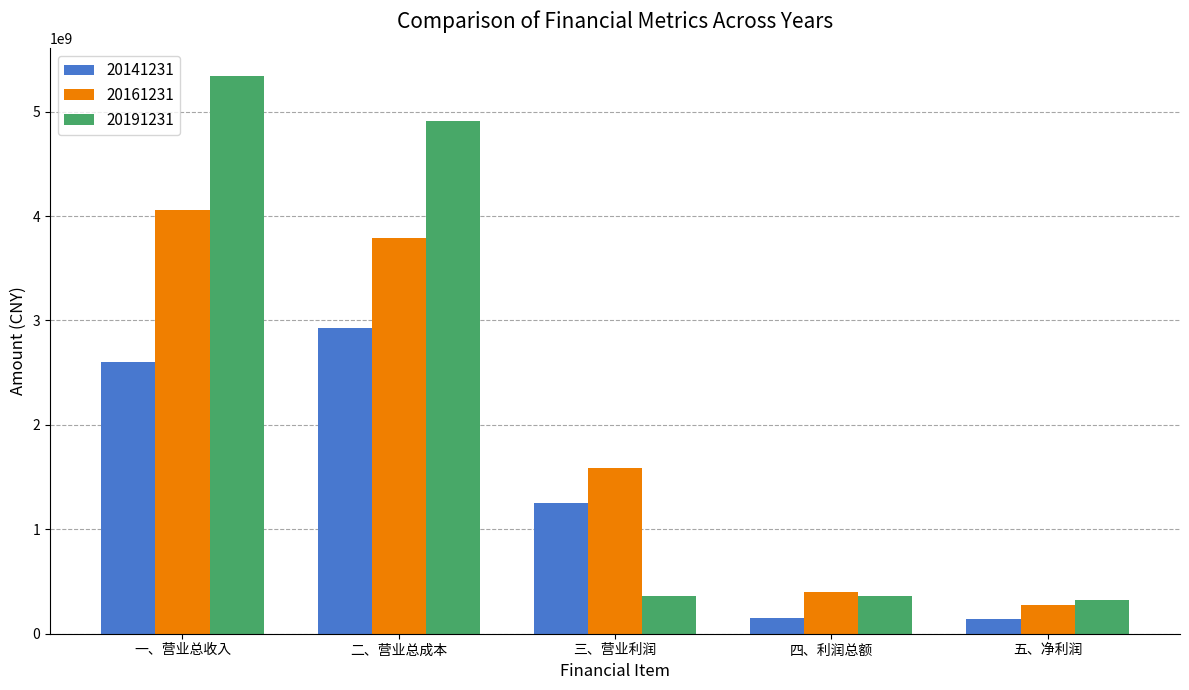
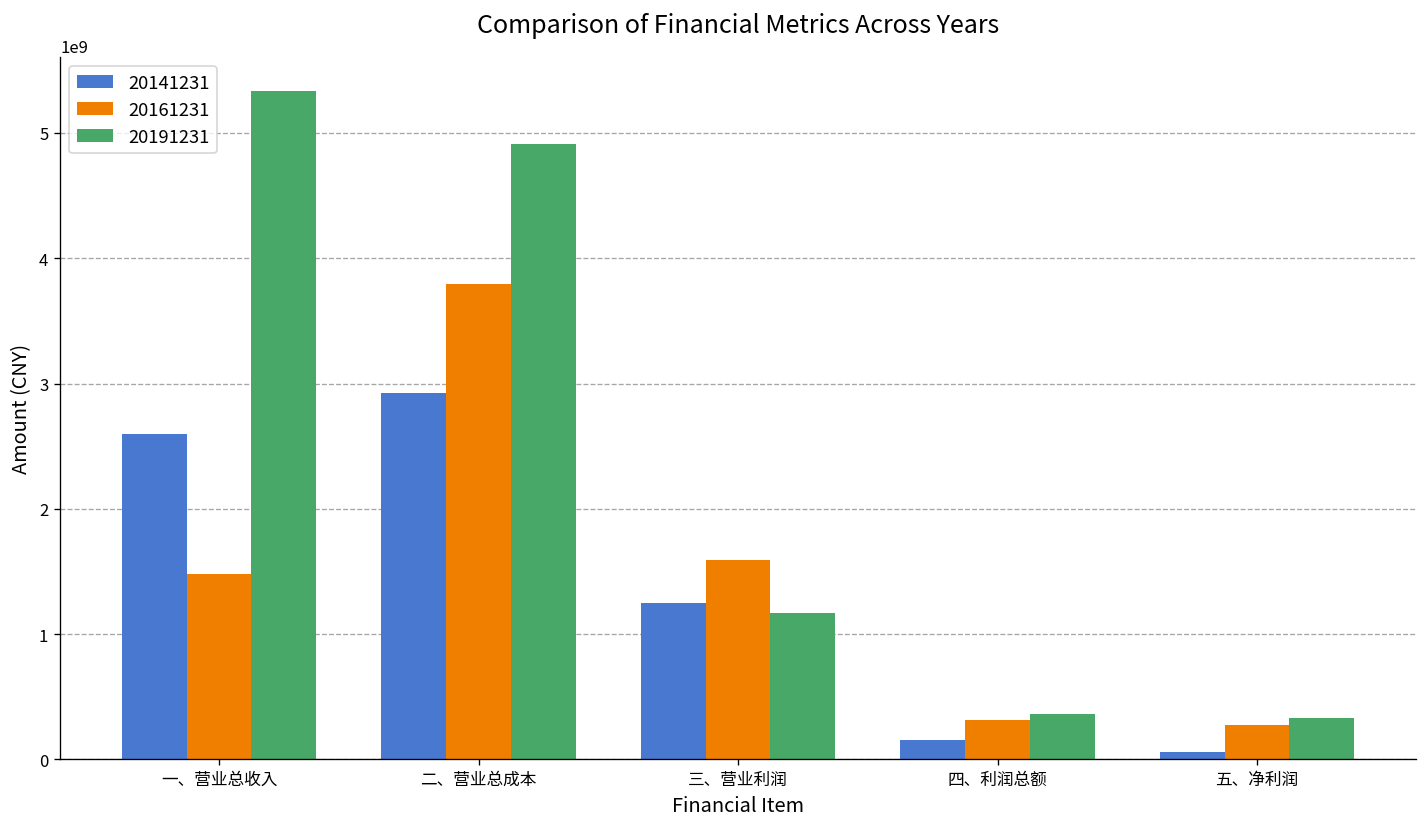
20161231, 一、营业总收入: 4060000000 -> 1480000000
20191231, 三、营业利润: 360000000 -> 1170000000
20161231, 四、利润总额: 400000000 -> 320000000
20141231, 五、净利润: 140000000 -> 60000000
